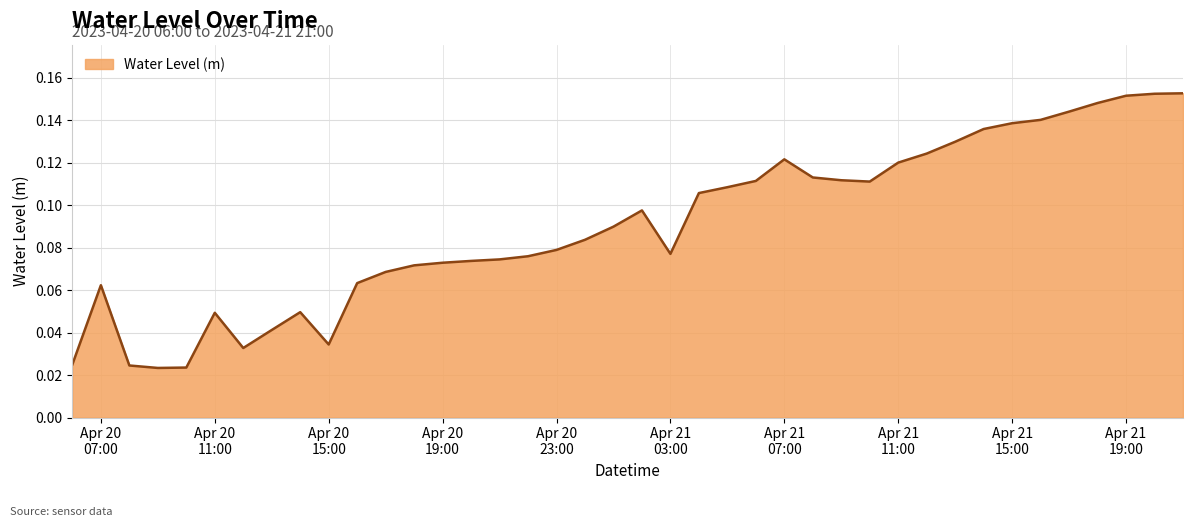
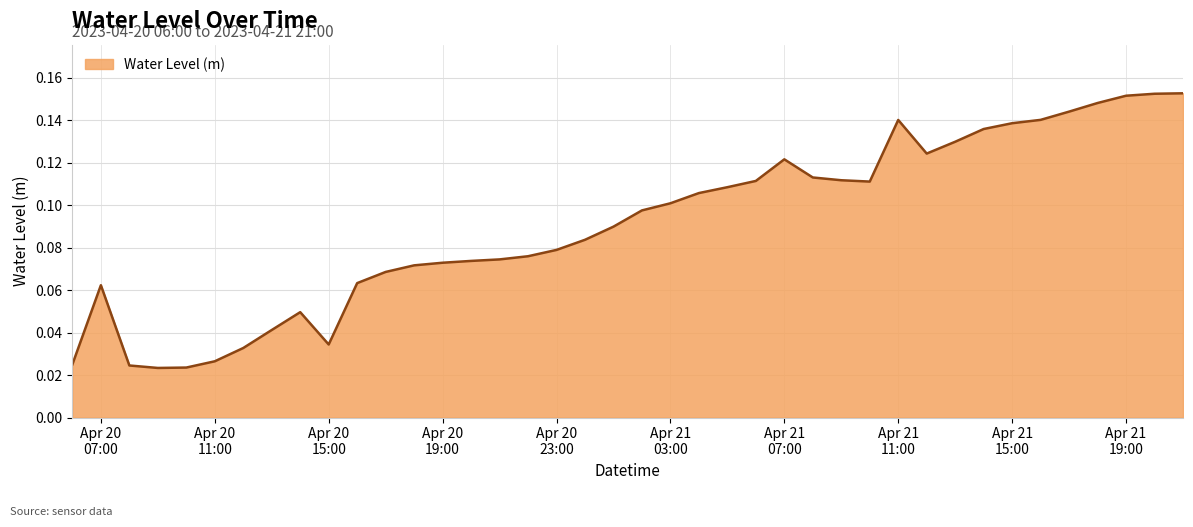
Apr 20 11:00: 0.049 -> 0.026
Apr 21 03:00: 0.077 -> 0.101
Apr 21 11:00: 0.120 -> 0.140
